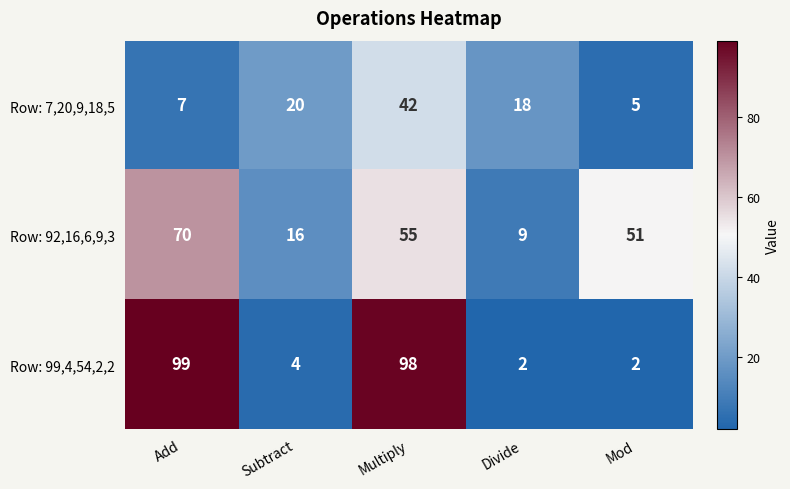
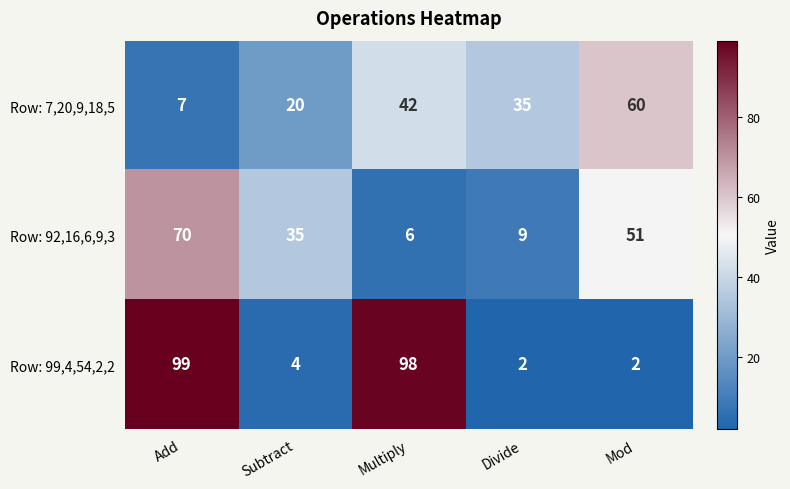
Row: 7,20,9,18,5, Divide: 18 -> 35
Row: 7,20,9,18,5, Mod: 5 -> 60
Row: 92,16,6,9,3, Subtract: 16 -> 35
Row: 92,16,6,9,3, Multiply: 55 -> 6
